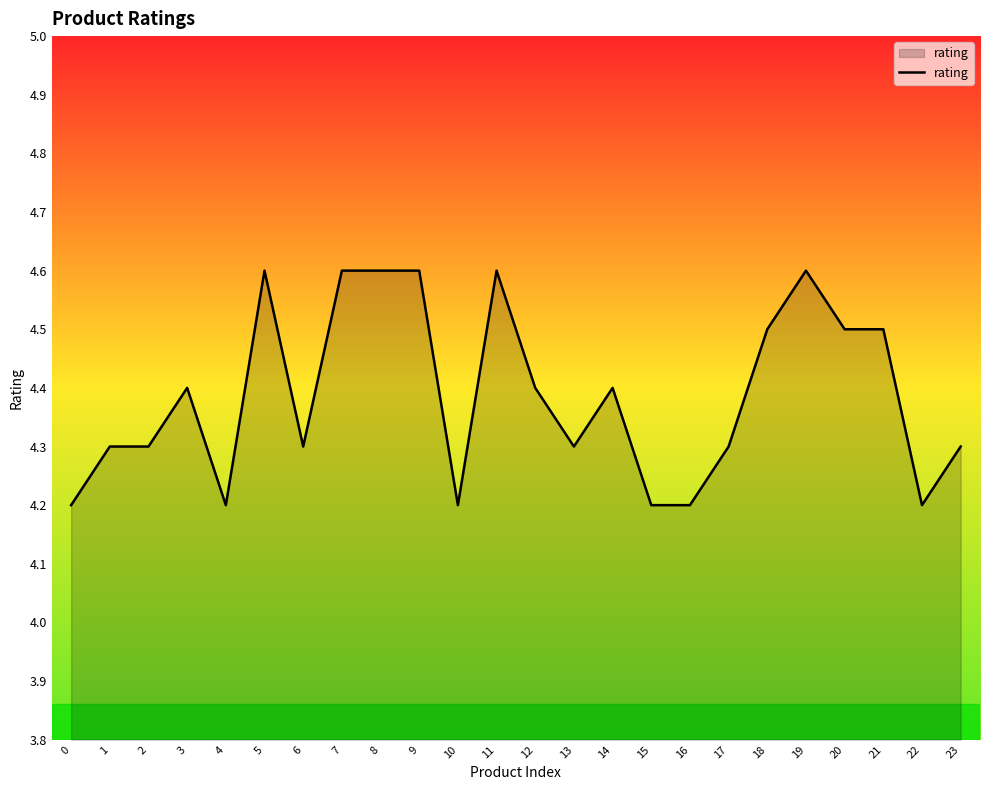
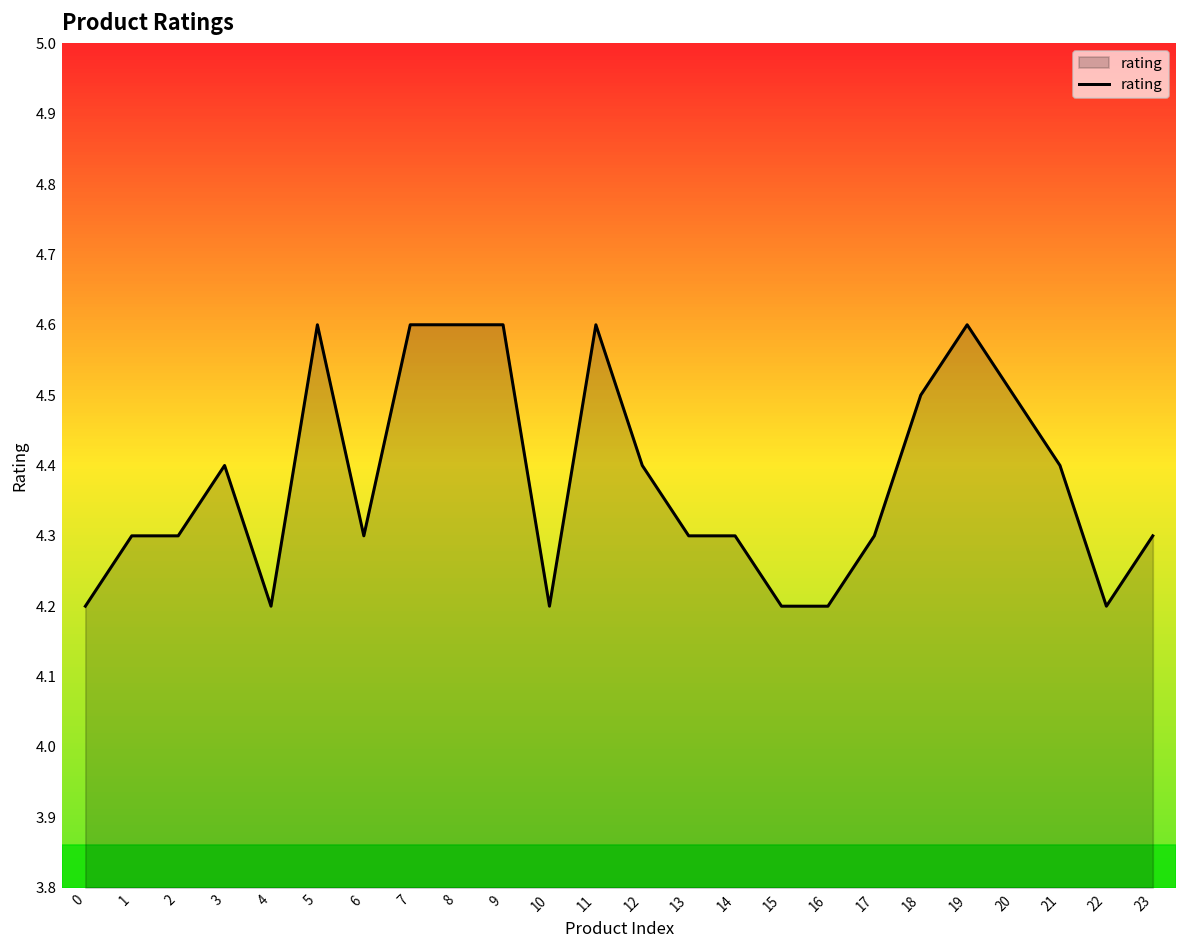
14: 4.4 -> 4.3
21: 4.5 -> 4.4
